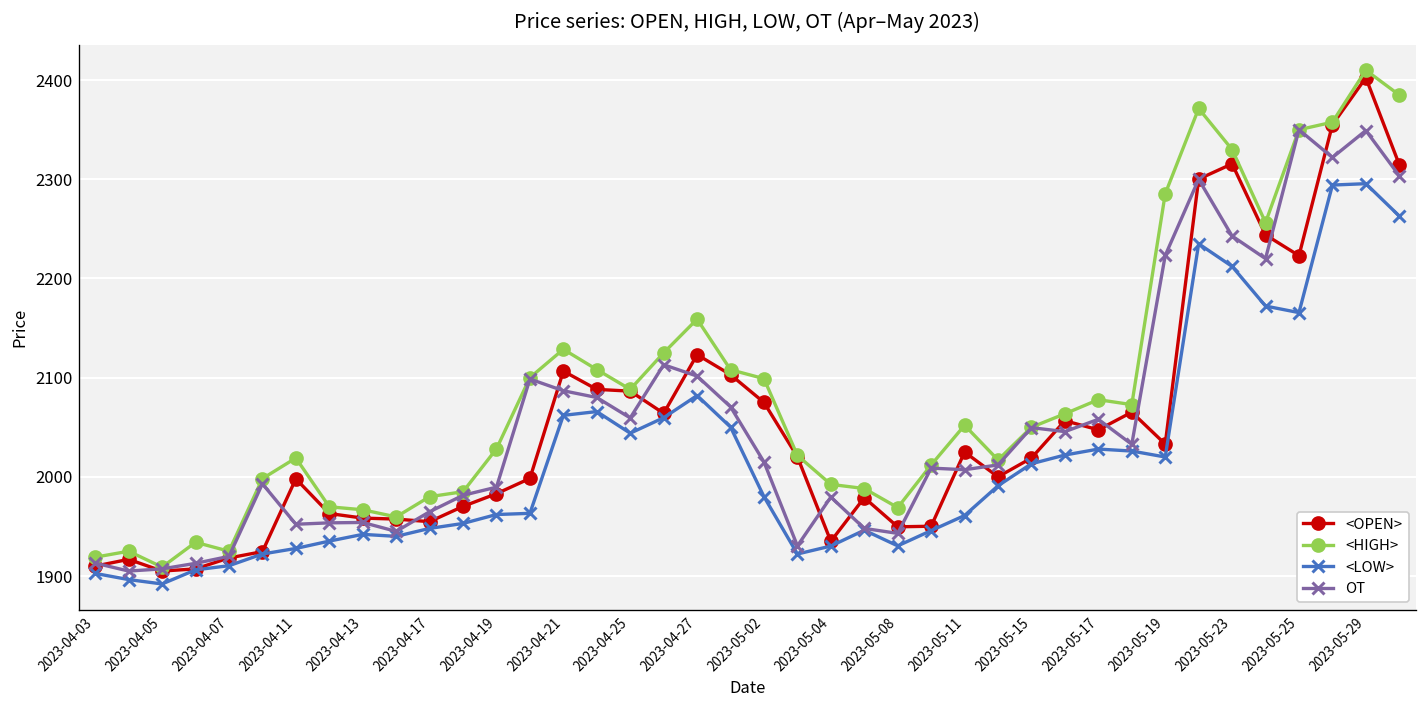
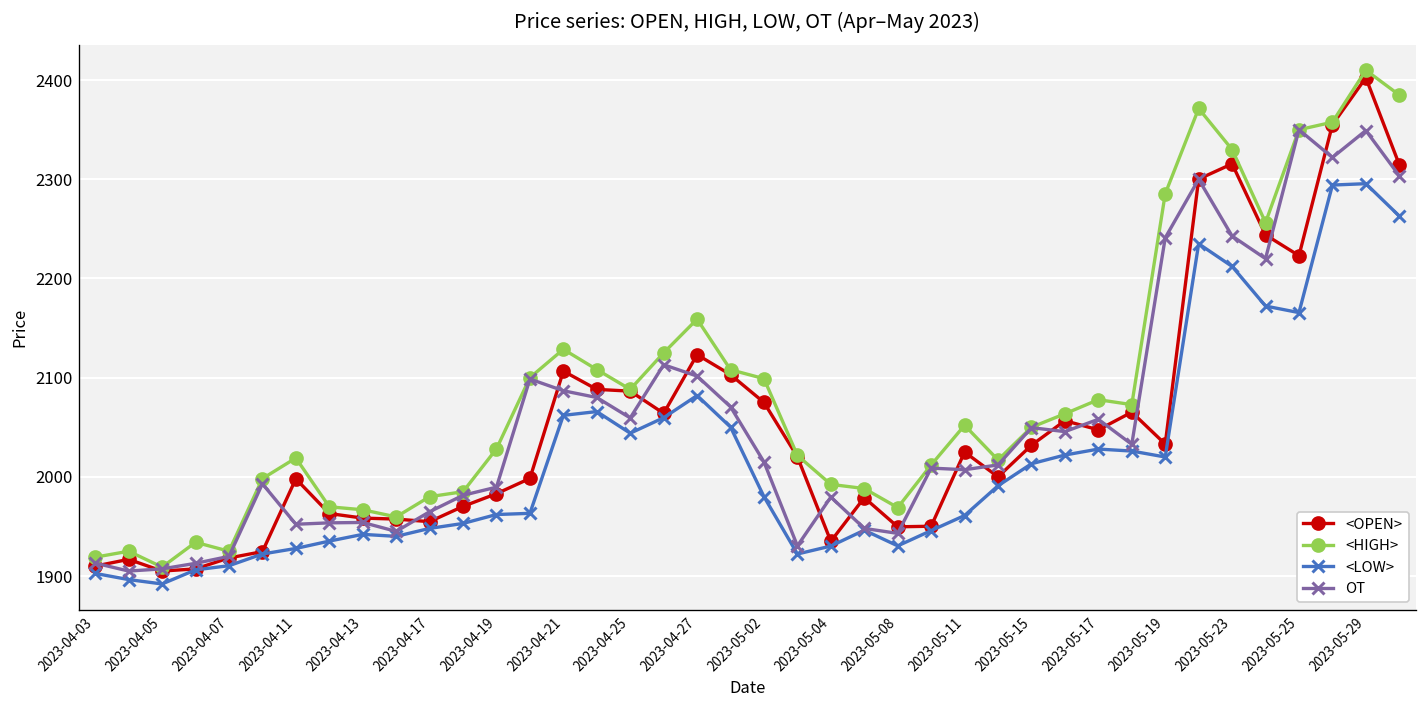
<OPEN>, 2023-05-15: 2020 -> 2030
OT, 2023-05-19: 2220 -> 2240
